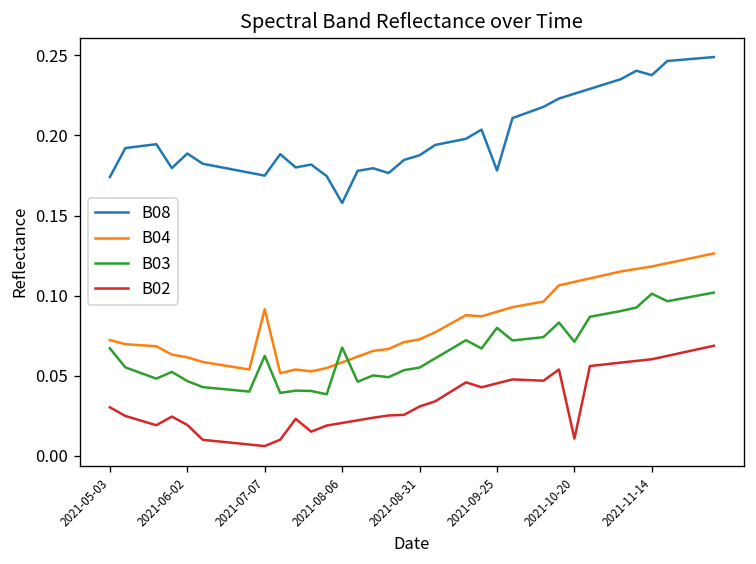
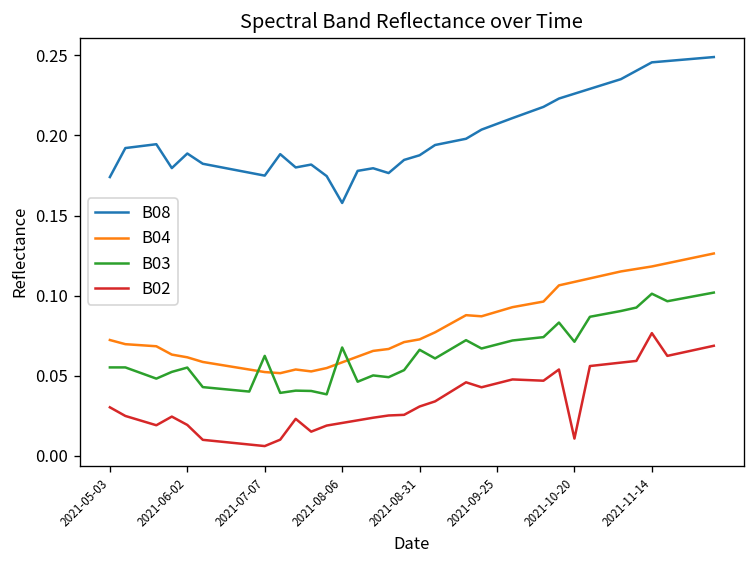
B03, 2021-05-03: 0.067 -> 0.055
B03, 2021-06-02: 0.047 -> 0.055
B04, 2021-07-07: 0.092 -> 0.052
B03, 2021-08-31: 0.055 -> 0.066
B08, 2021-09-25: 0.178 -> 0.207
B03, 2021-09-25: 0.080 -> 0.070
B08, 2021-11-14: 0.238 -> 0.246
B02, 2021-11-14: 0.060 -> 0.077
